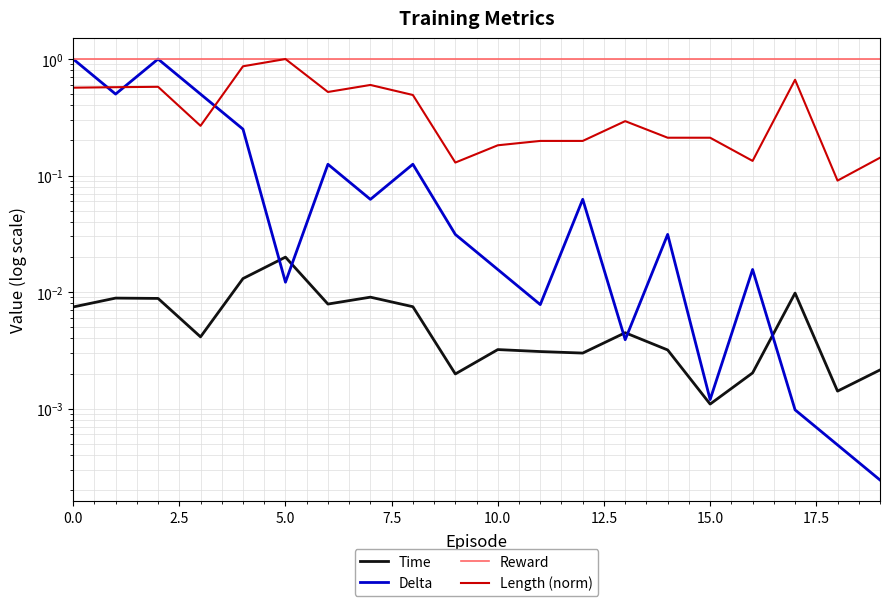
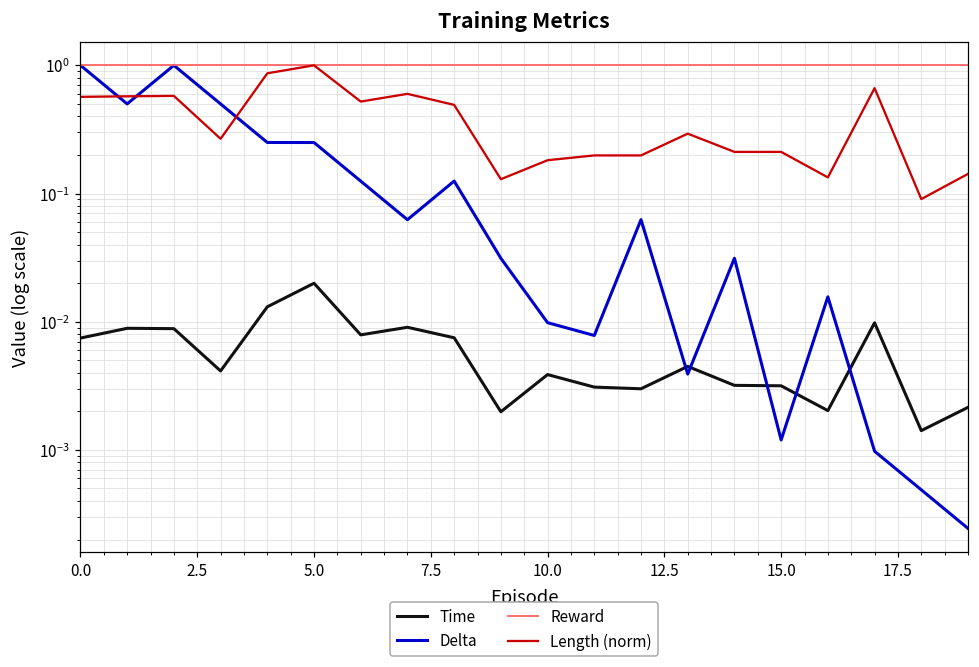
Delta, 5.0: 0.012 -> 0.25
Time, 10.0: 0.0032 -> 0.0039
Delta, 10.0: 0.016 -> 0.010
Time, 15.0: 0.0011 -> 0.0032
